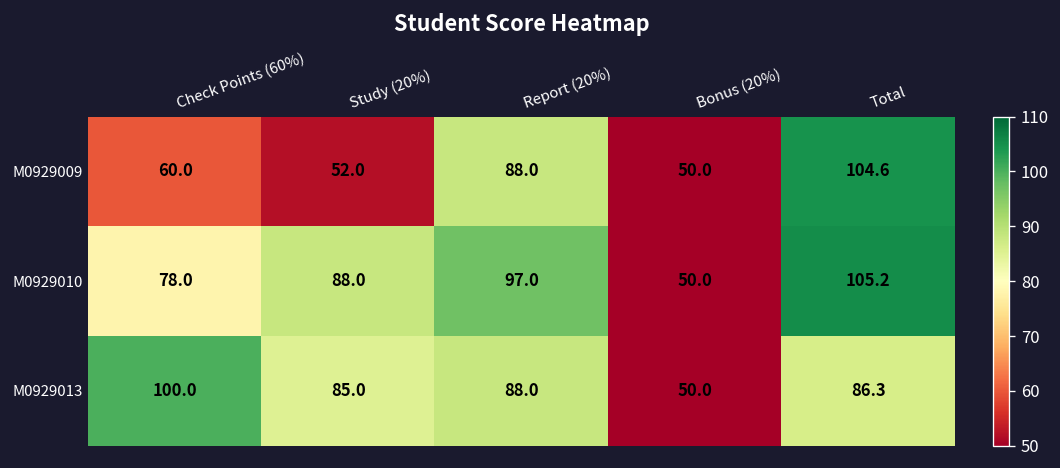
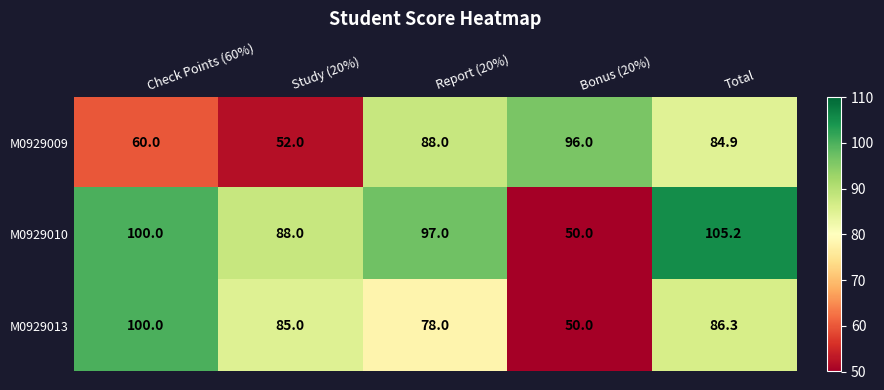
M0929009, Bonus (20%): 50.0 -> 96.0
M0929009, Total: 104.6 -> 84.9
M0929010, Check Points (60%): 78.0 -> 100.0
M0929013, Report (20%): 88.0 -> 78.0
